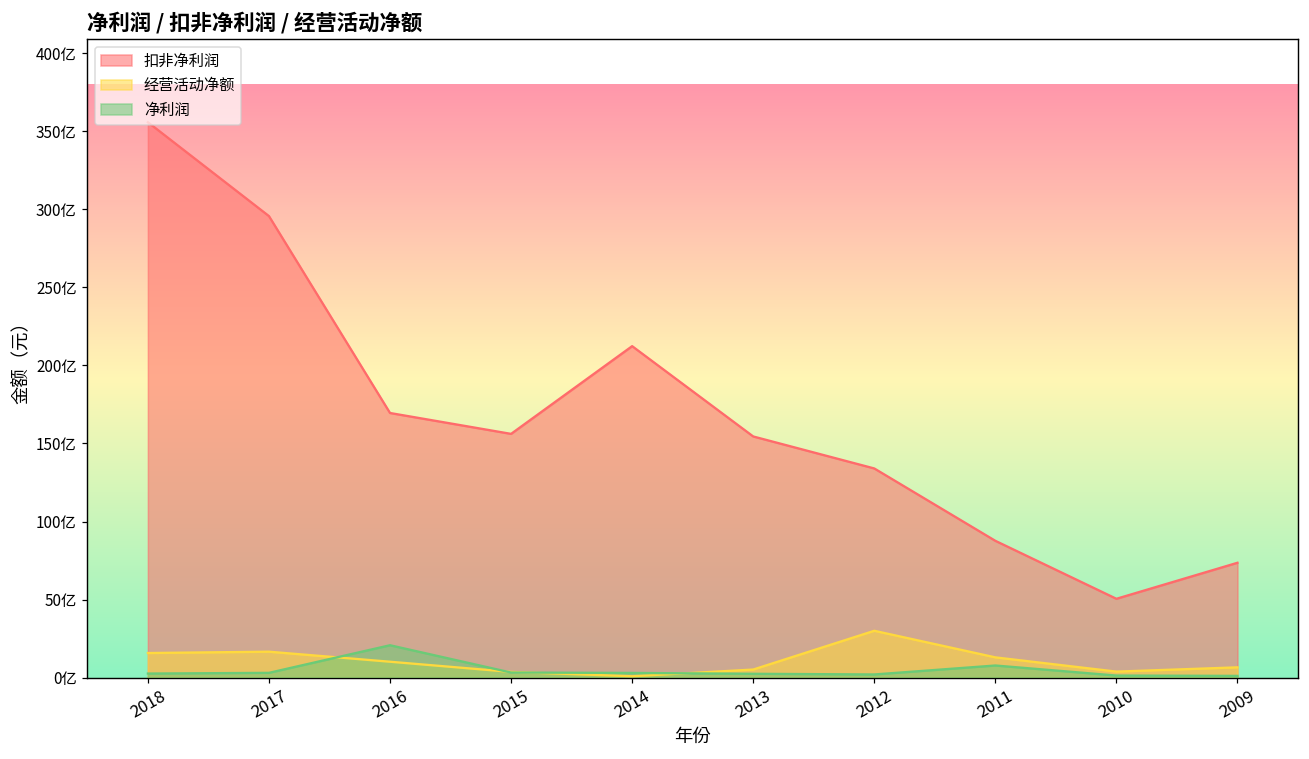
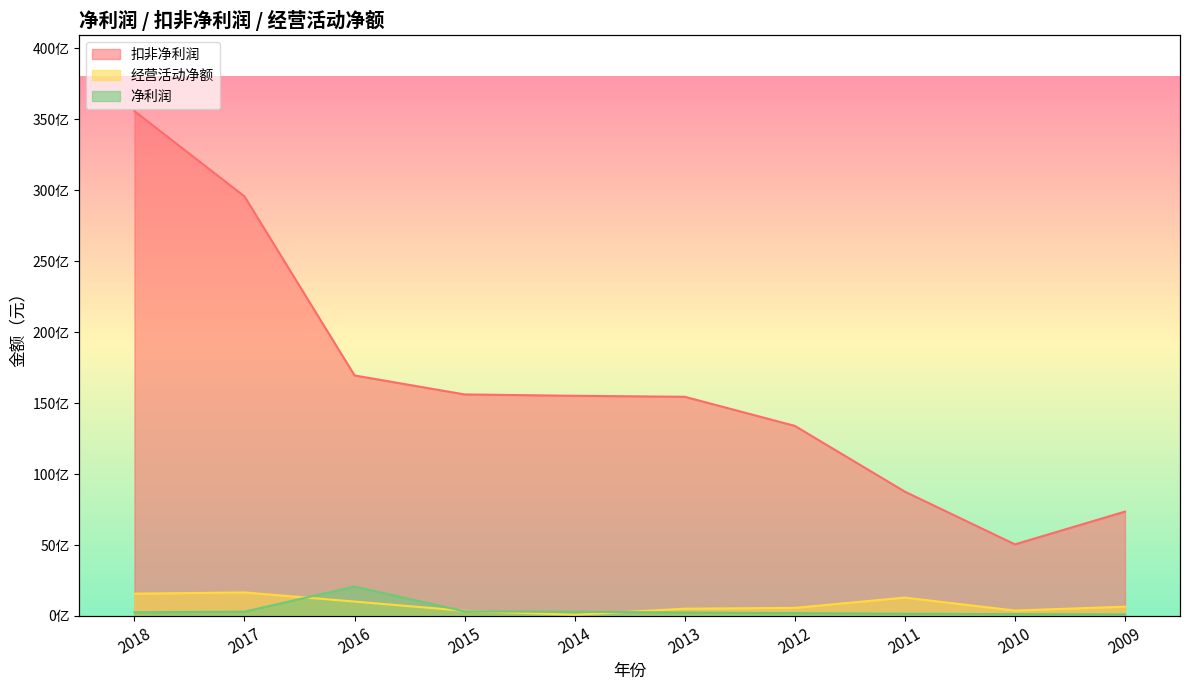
扣非净利润, 2014: 212亿 -> 155亿
经营活动净额, 2012: 30亿 -> 6亿
净利润, 2011: 8亿 -> 2亿
